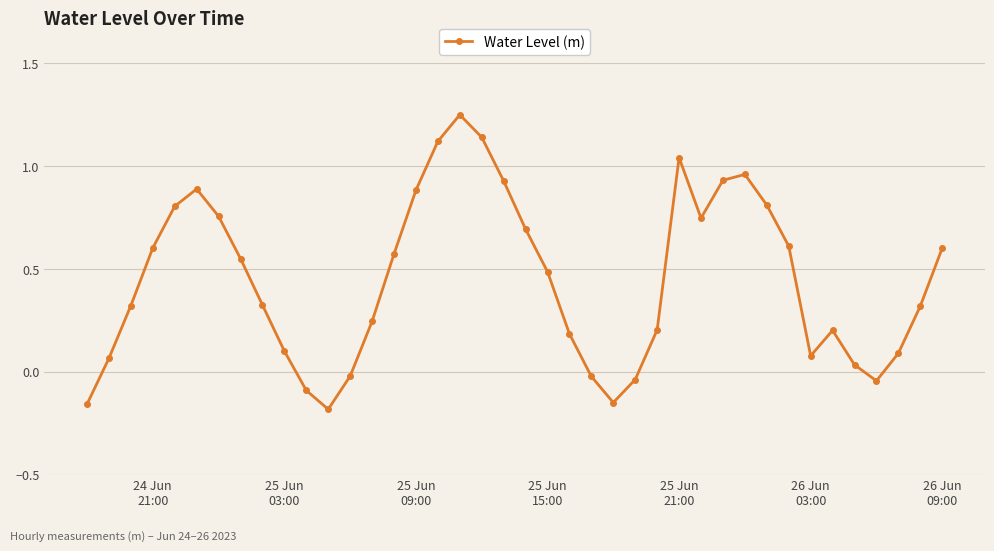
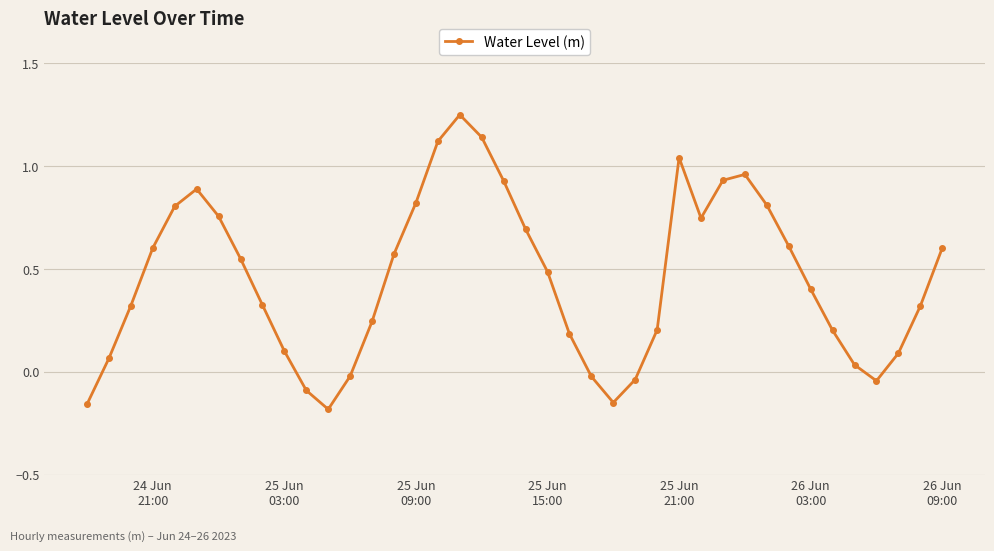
25 Jun 09:00: 0.88 -> 0.82
26 Jun 03:00: 0.08 -> 0.40
